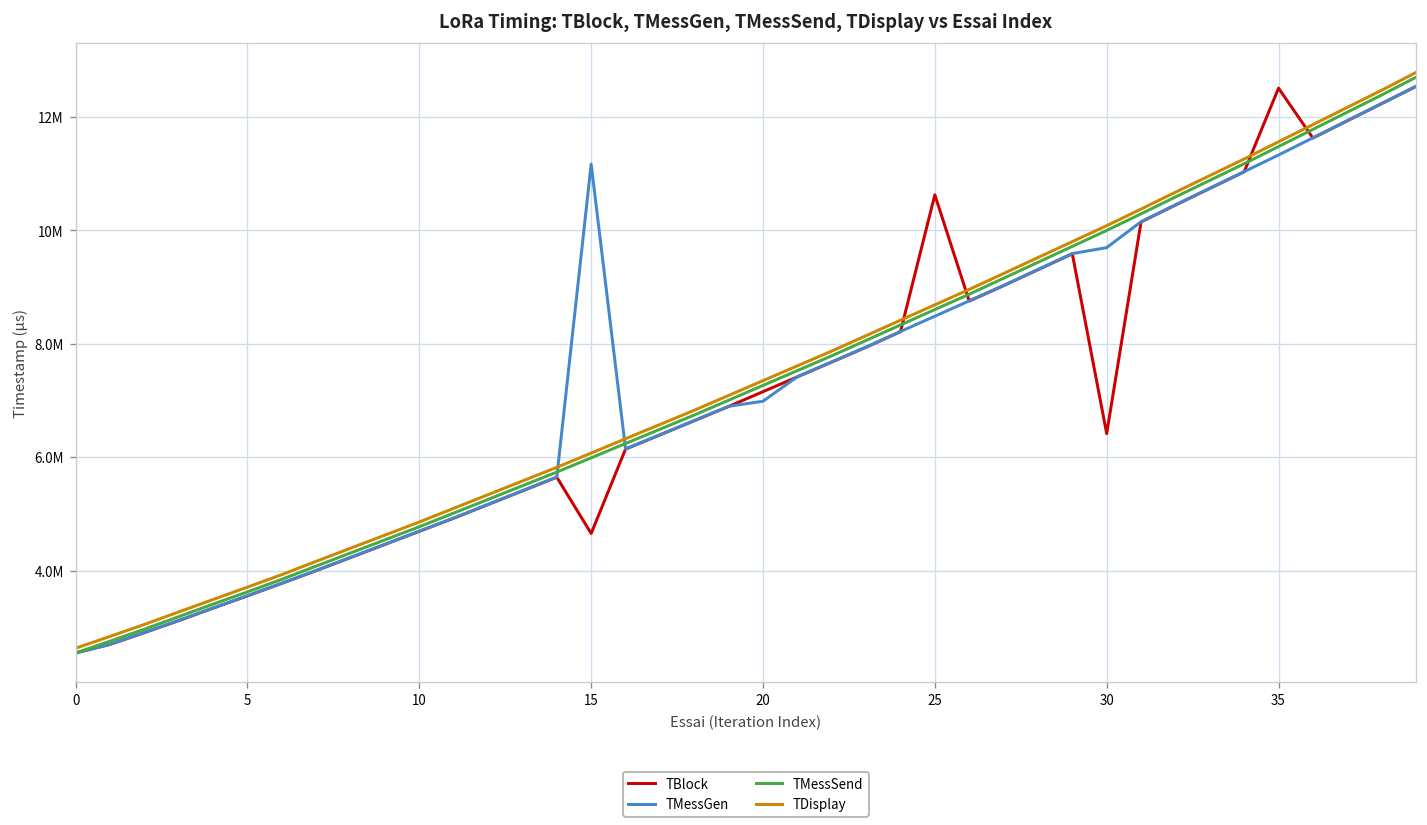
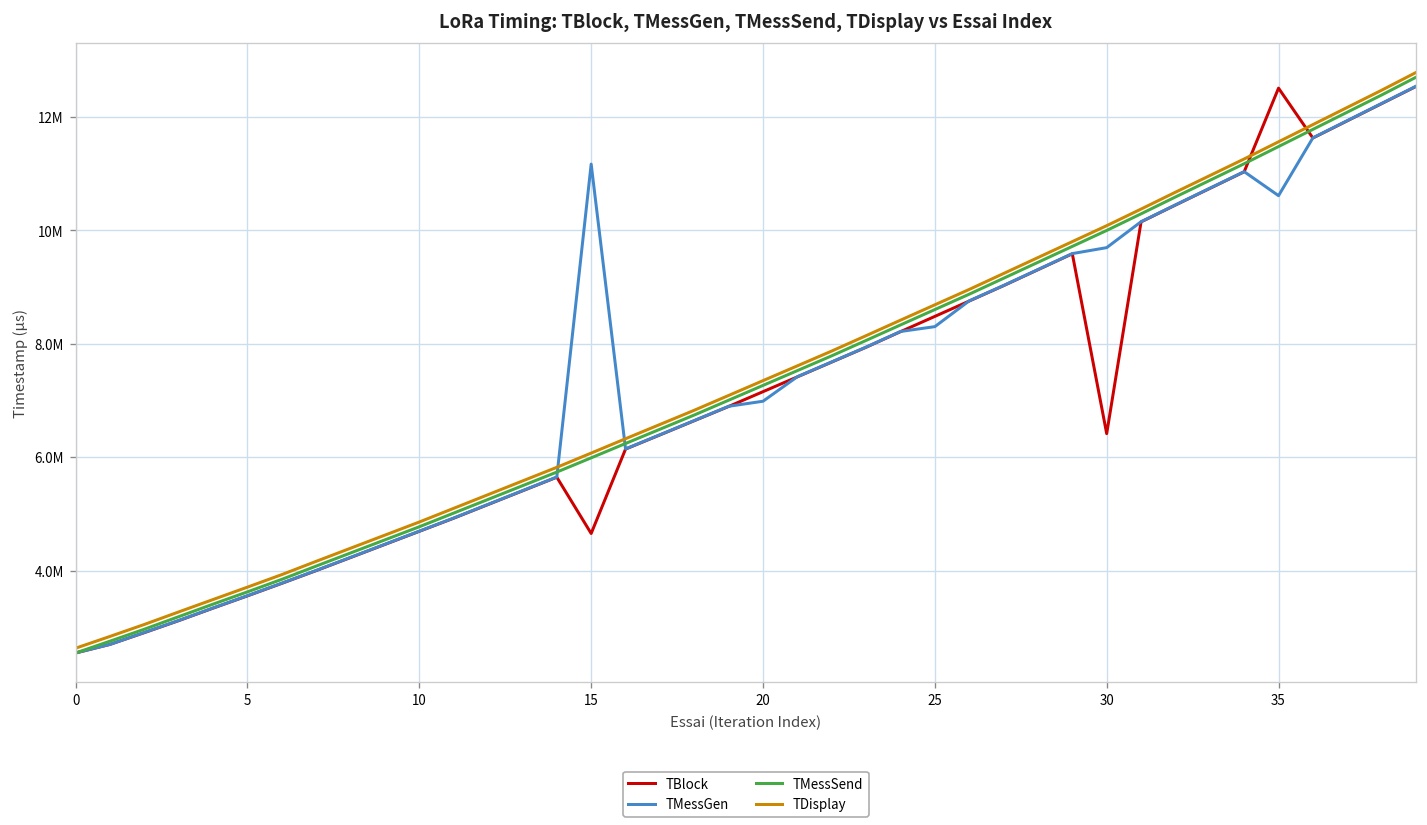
TBlock, 25: 10600000 -> 8500000
TMessGen, 25: 8500000 -> 8300000
TMessGen, 35: 11300000 -> 10600000
